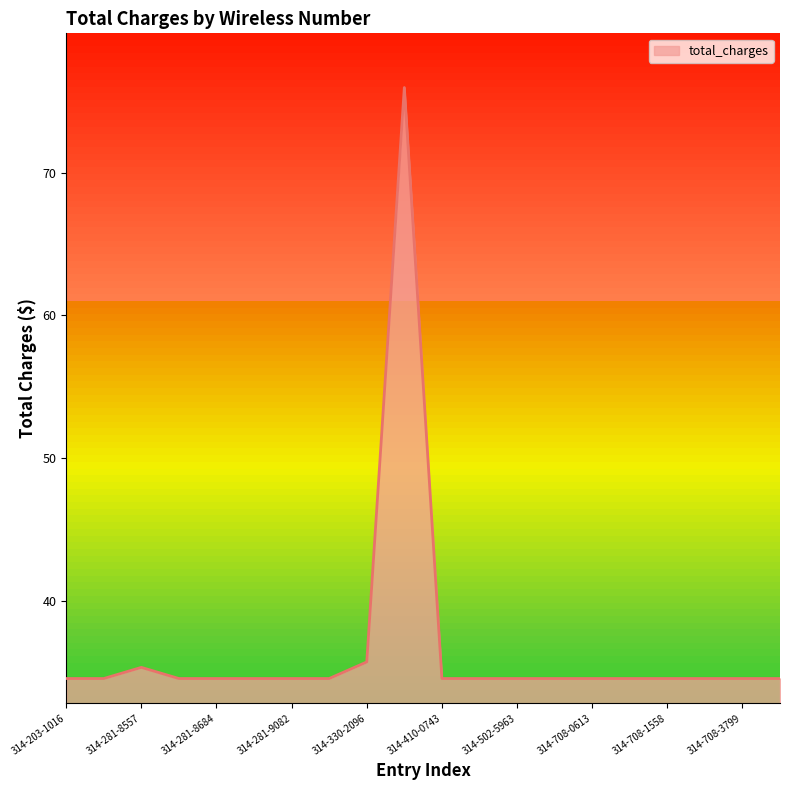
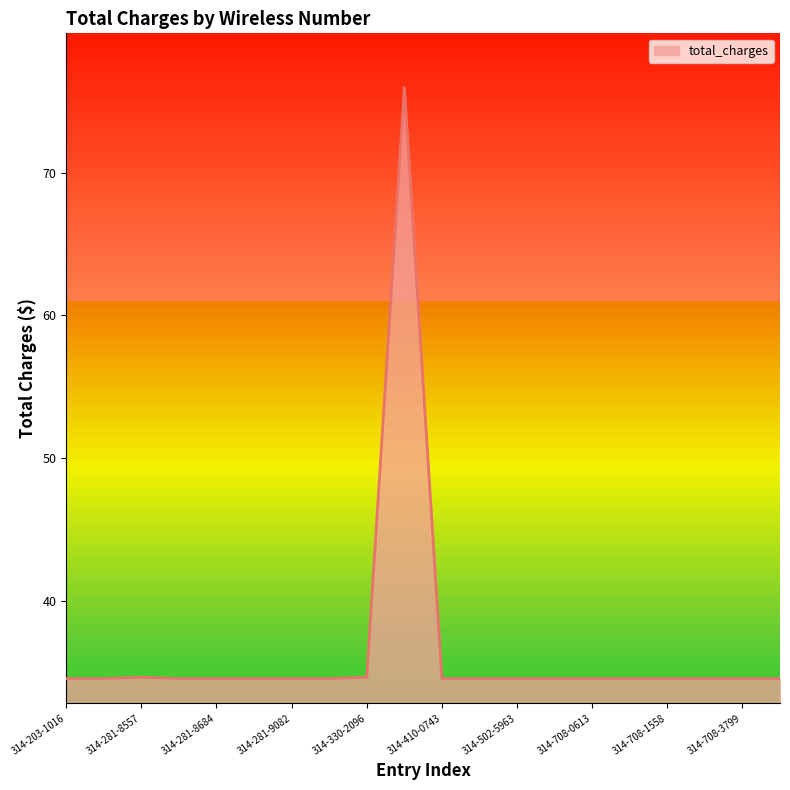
314-281-8557: 35.3 -> 34.7
314-330-2096: 35.7 -> 34.7
